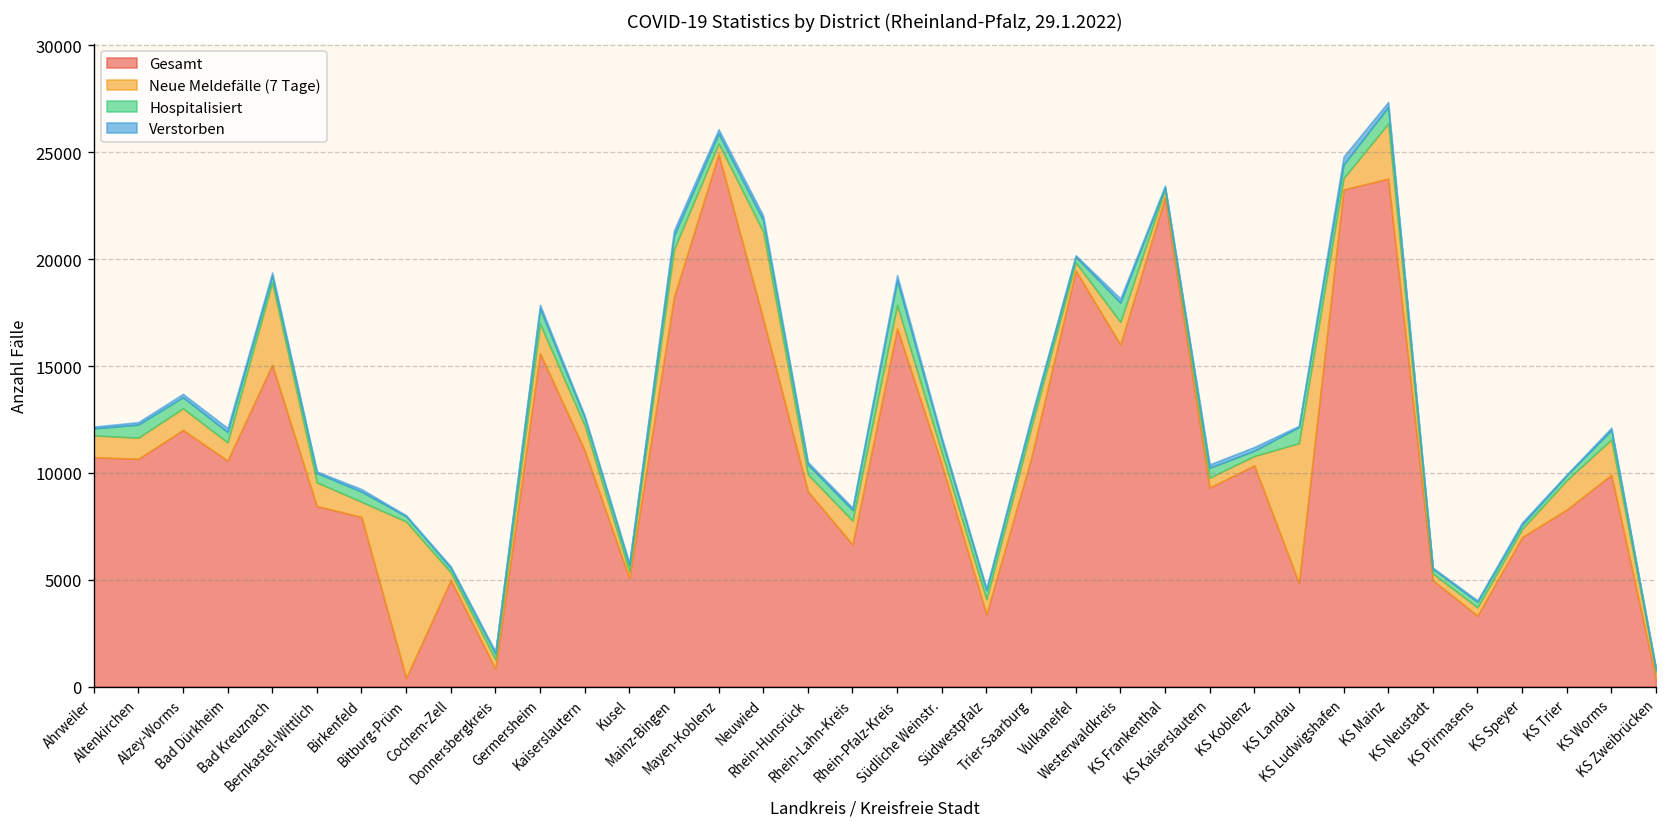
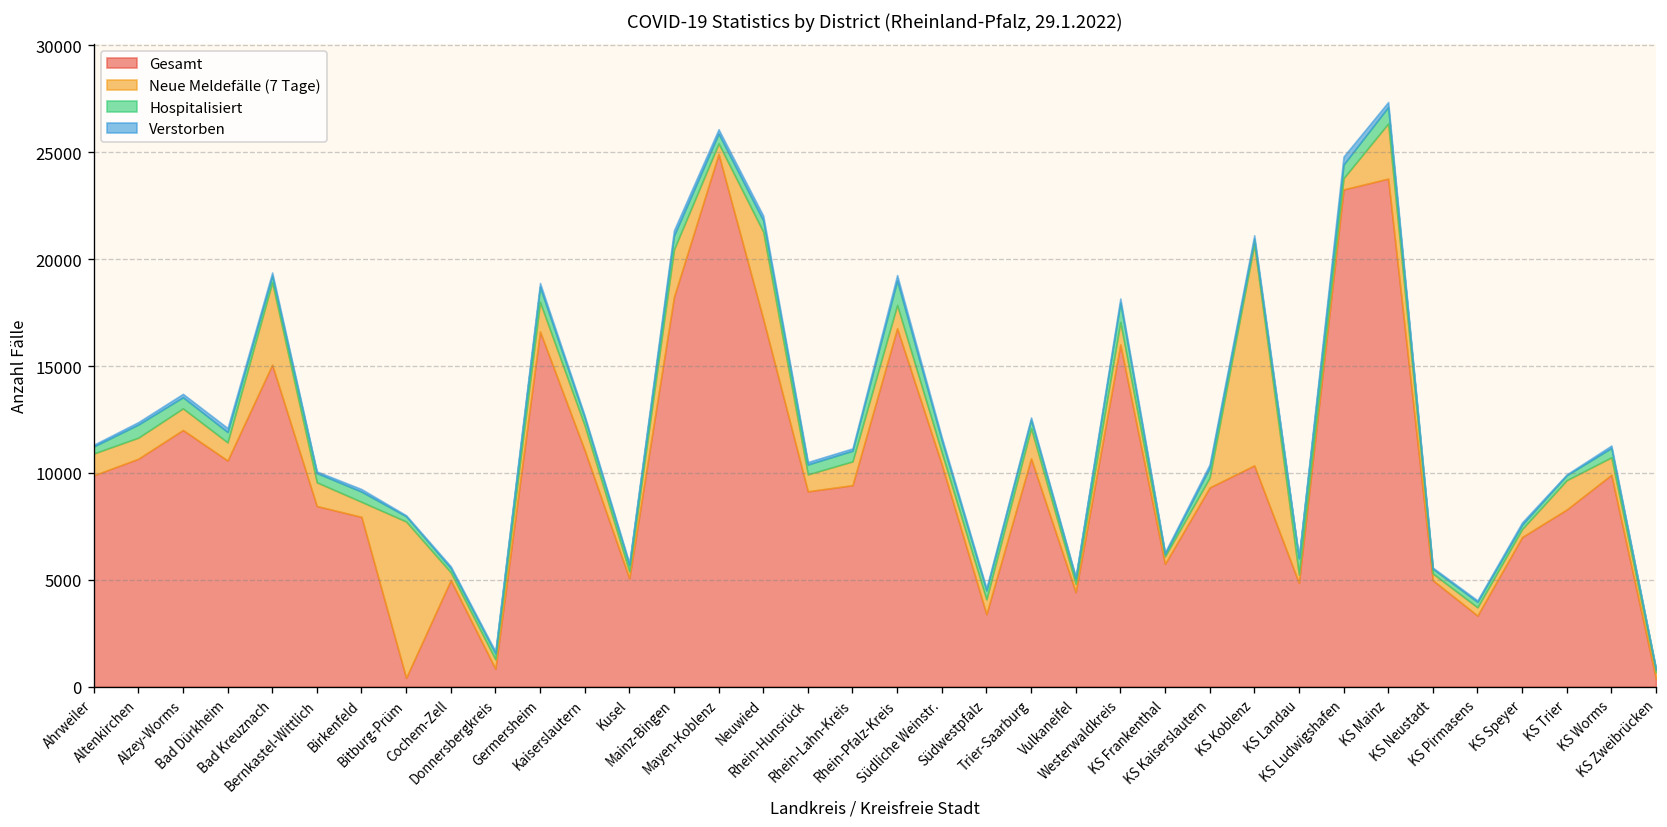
Gesamt, Ahrweiler: 10700 -> 9900
Gesamt, Germersheim: 15600 -> 16600
Gesamt, Rhein-Lahn-Kreis: 6700 -> 9400
Gesamt, Vulkaneifel: 19500 -> 4400
Gesamt, KS Frankenthal: 22900 -> 5700
Neue Meldefälle (7 Tage), KS Koblenz: 400 -> 10300
Neue Meldefälle (7 Tage), KS Landau: 6500 -> 400
Neue Meldefälle (7 Tage), KS Worms: 1700 -> 800
